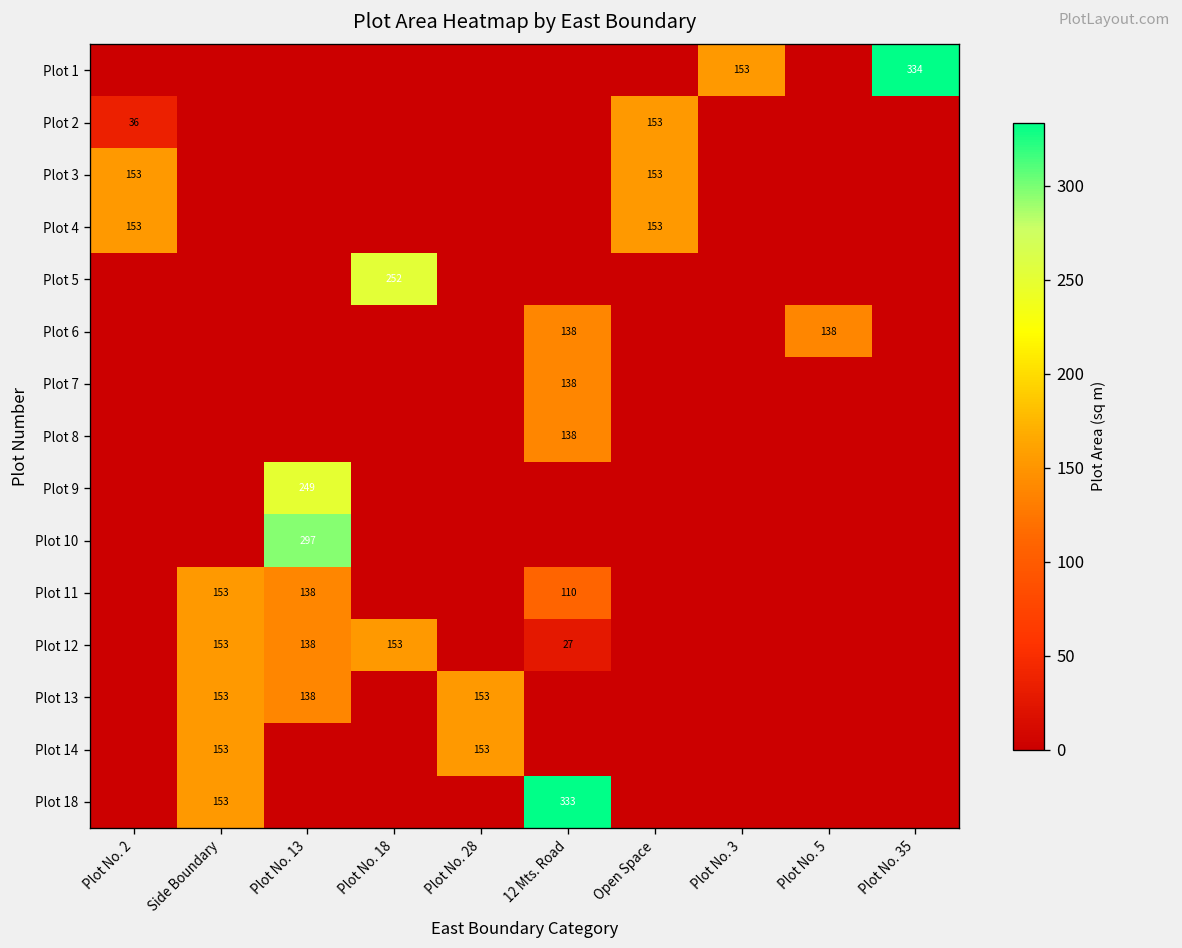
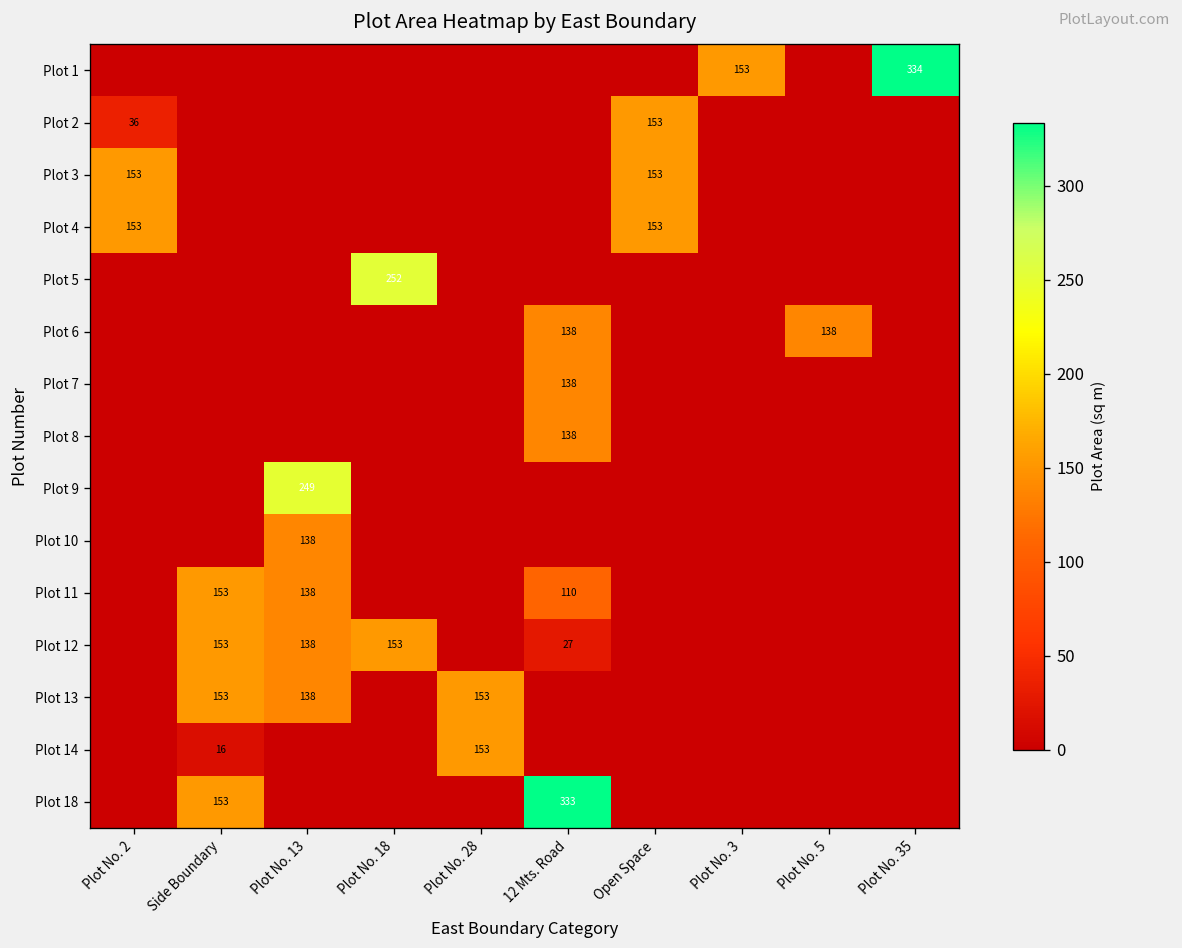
Plot 10, Plot No. 13: 297 -> 138
Plot 14, Side Boundary: 153 -> 16
